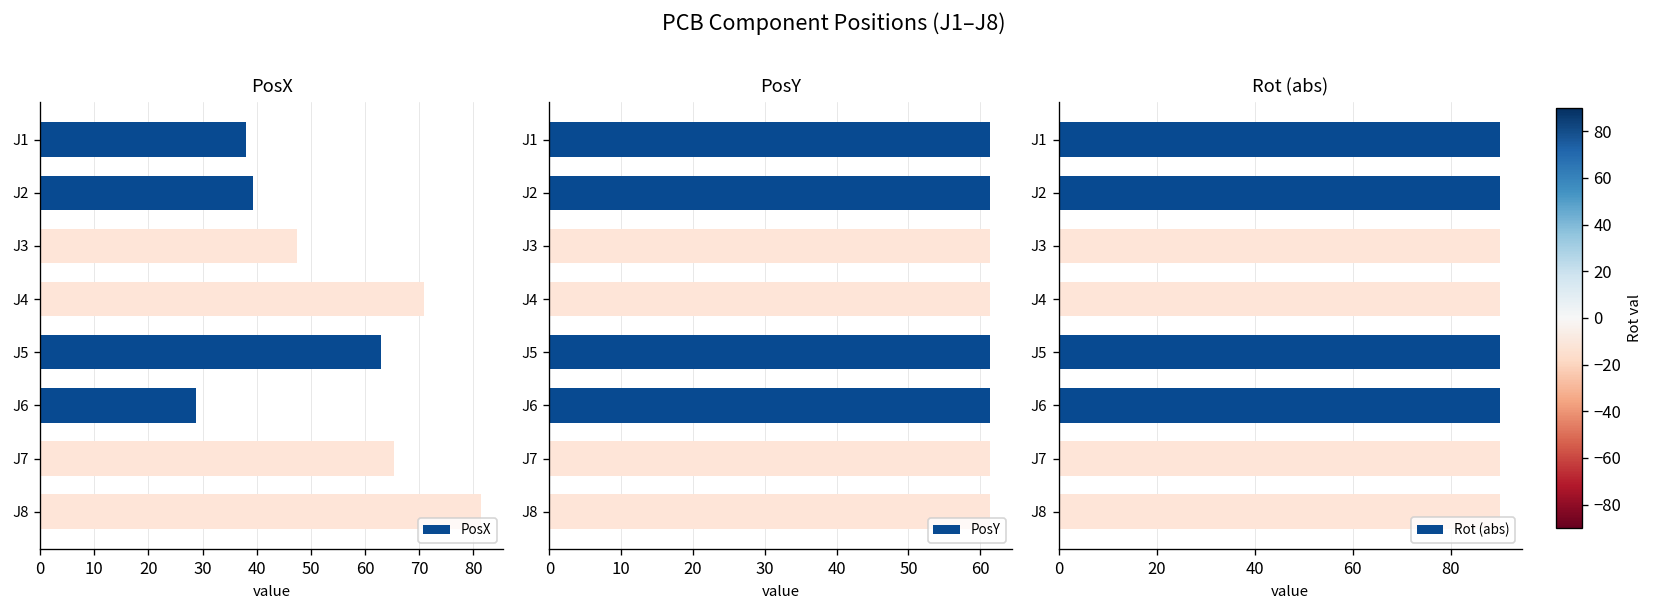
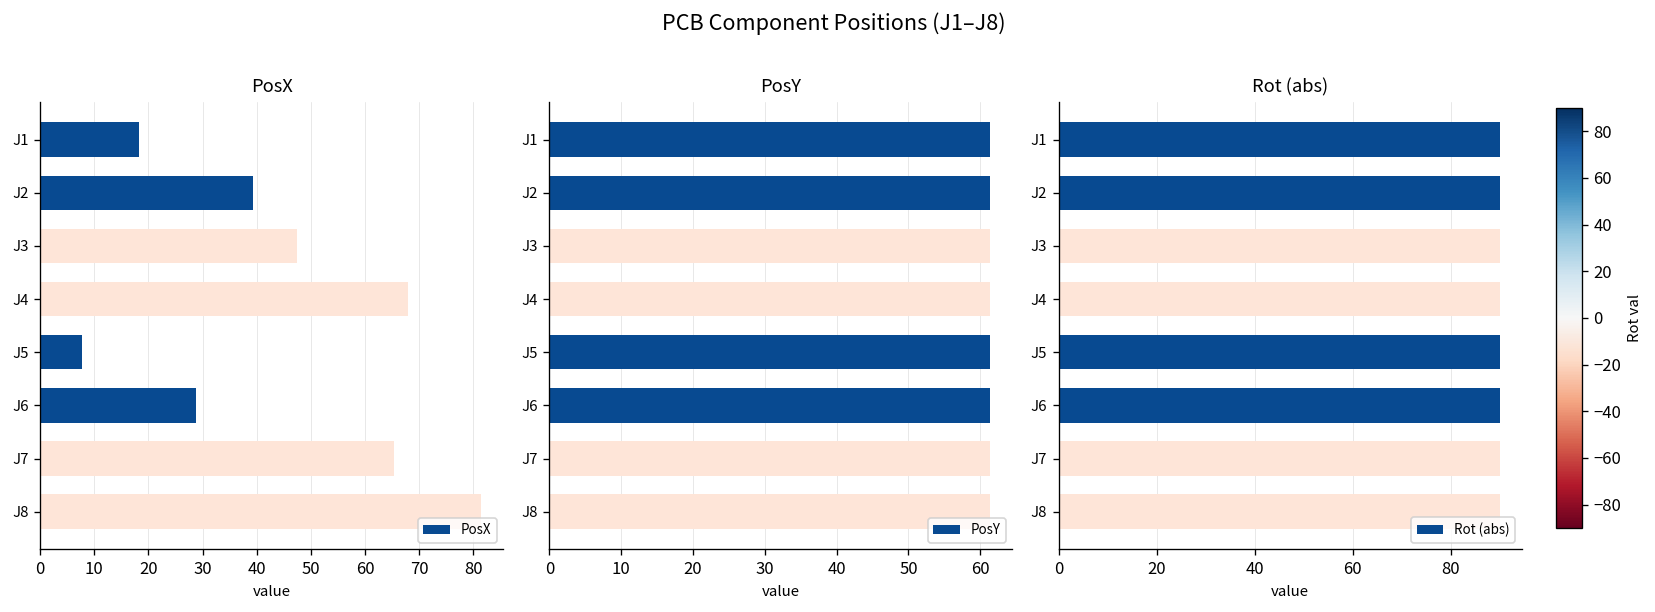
PosX, J1: 38 -> 18
PosX, J4: 71 -> 68
PosX, J5: 63 -> 8
